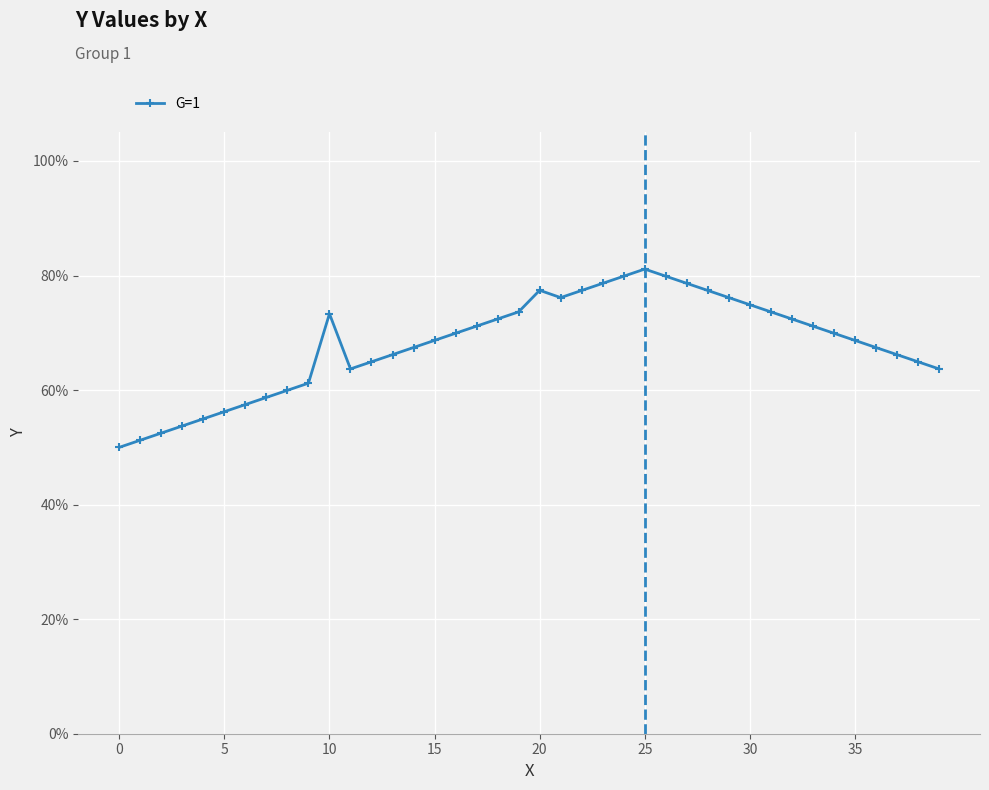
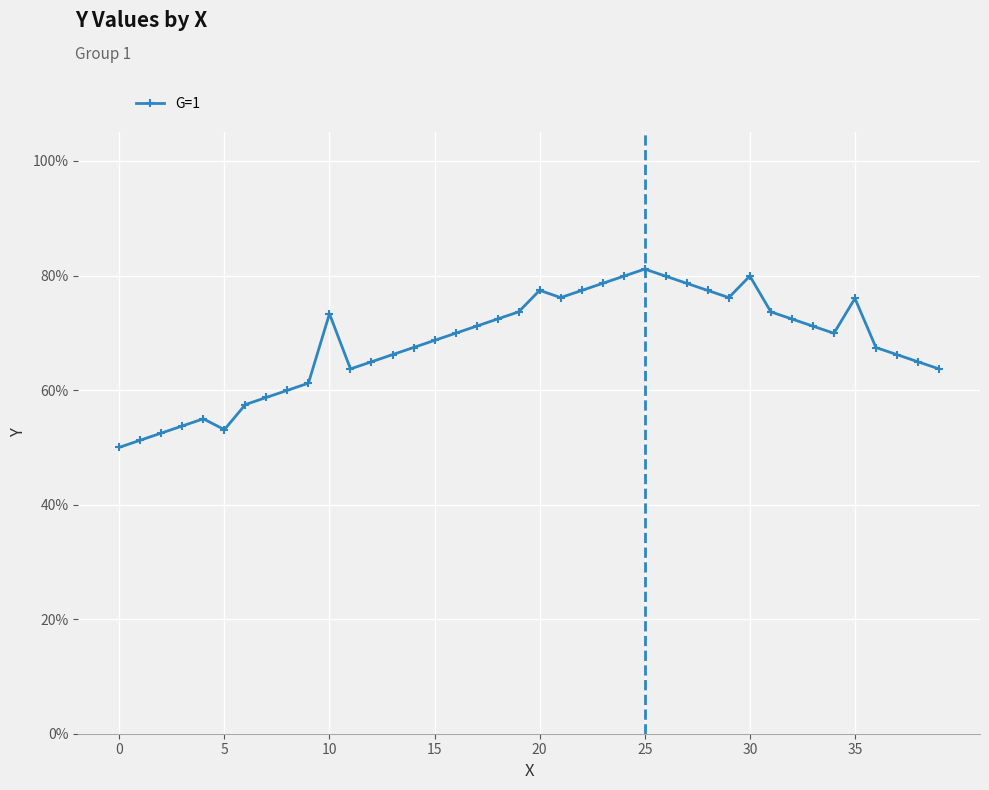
5: 56% -> 53%
30: 75% -> 80%
35: 69% -> 76%
